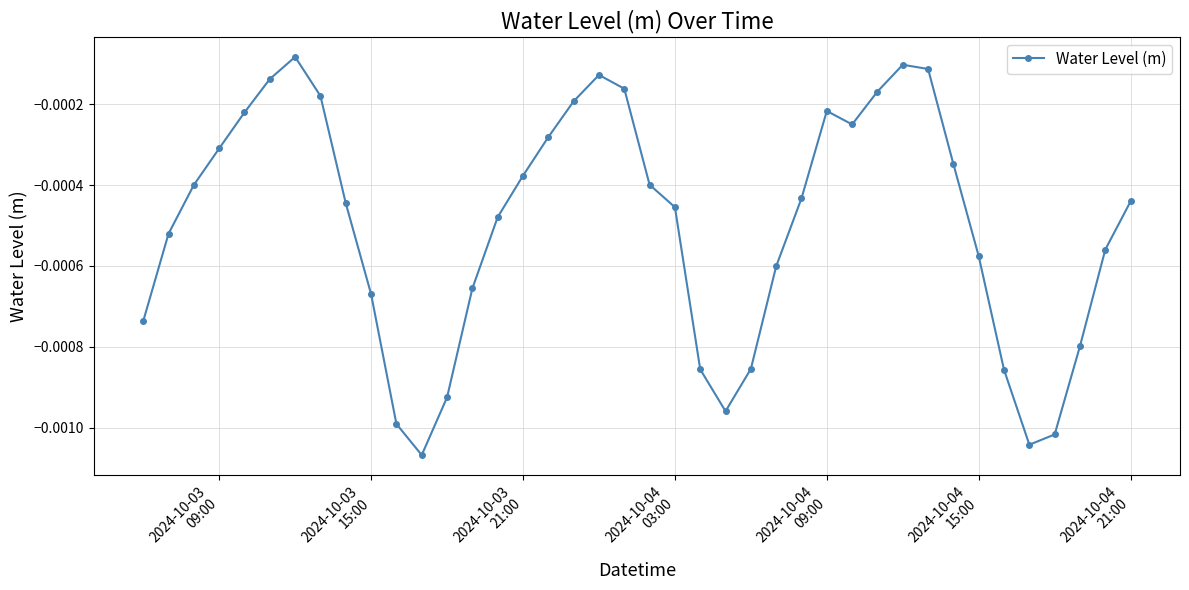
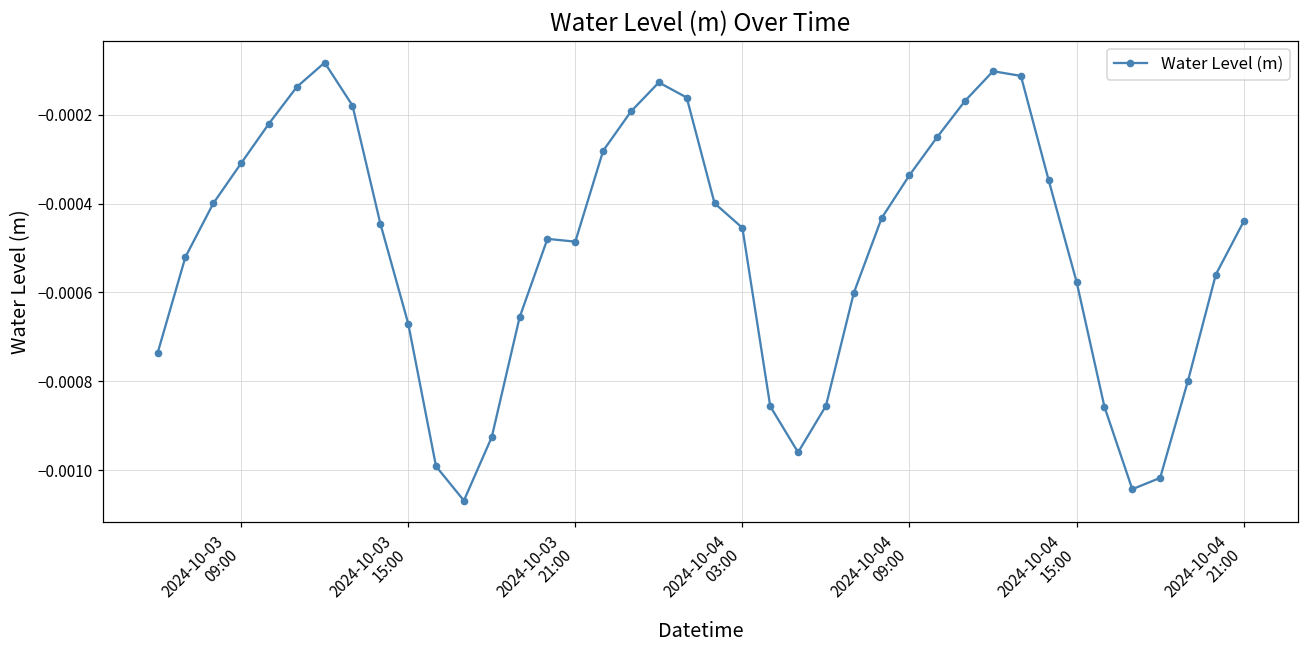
2024-10-03 21:00: -0.00038 -> -0.00049
2024-10-04 09:00: -0.00022 -> -0.00034
